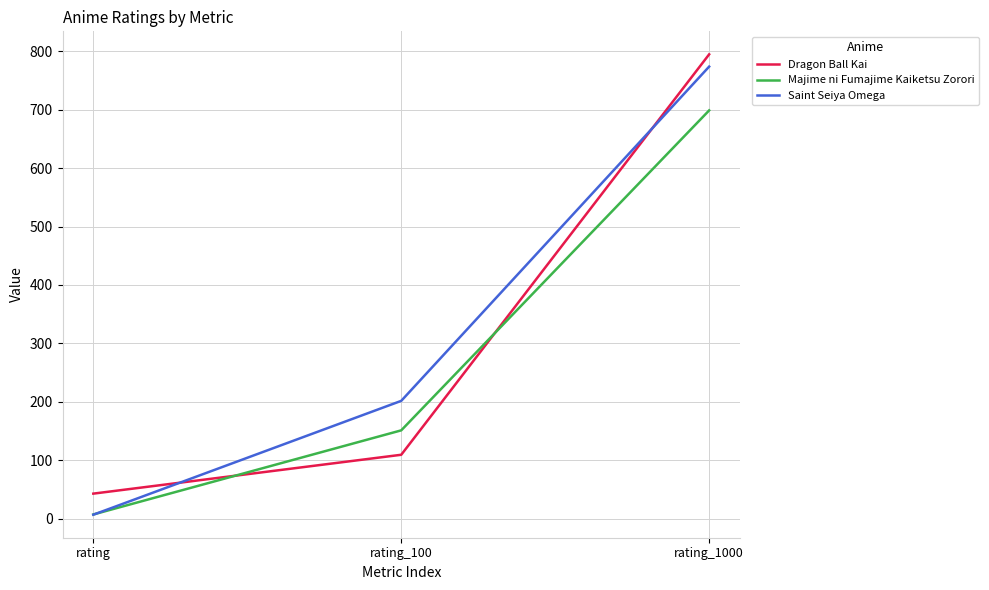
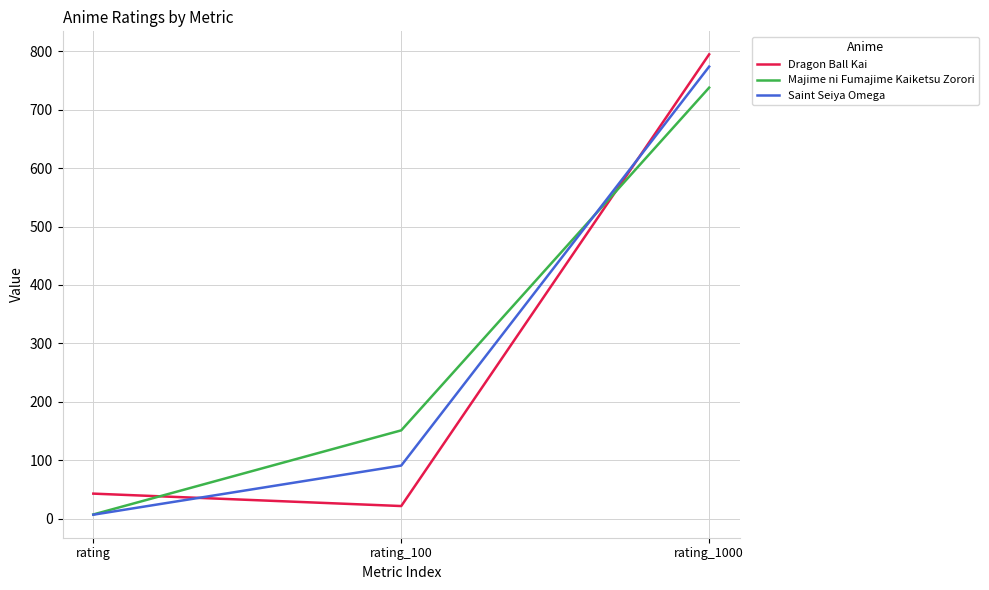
Dragon Ball Kai, rating_100: 110 -> 20
Saint Seiya Omega, rating_100: 200 -> 90
Majime ni Fumajime Kaiketsu Zorori, rating_1000: 700 -> 740
